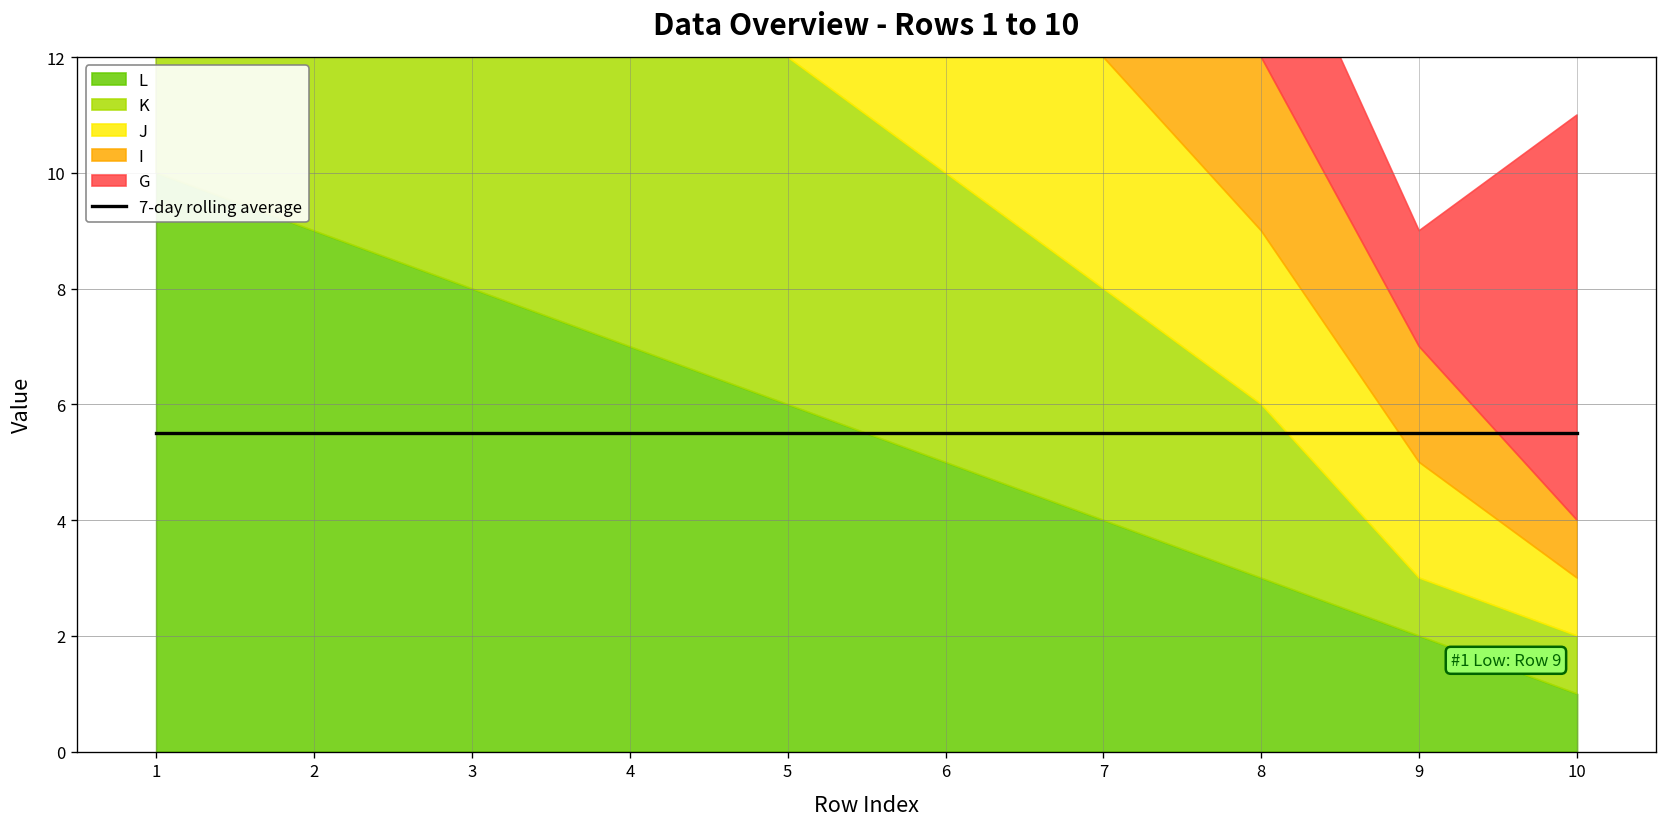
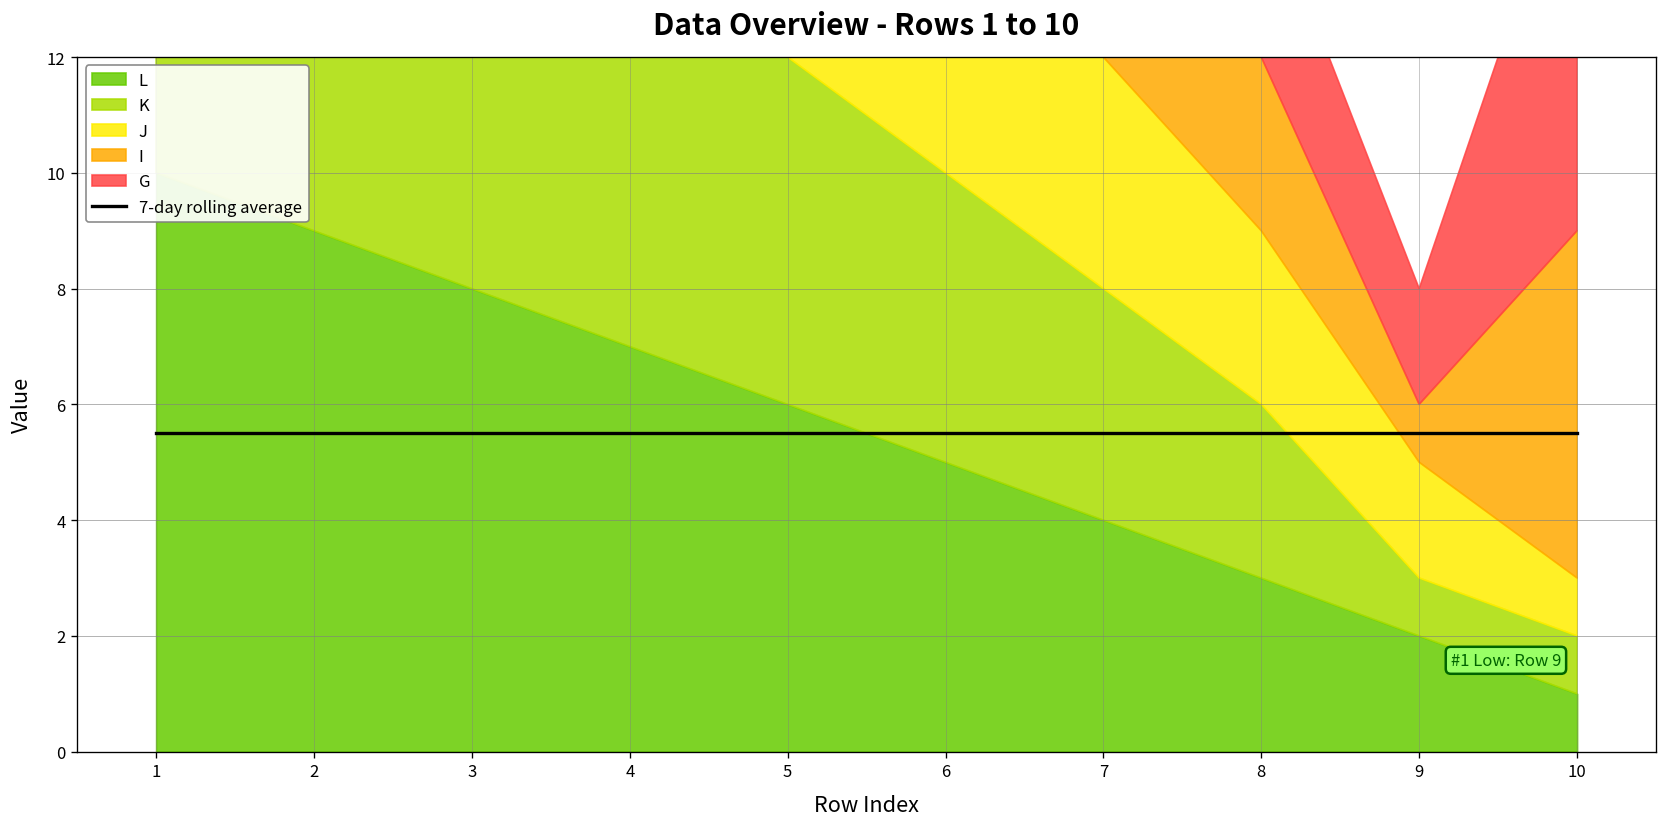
I, 9: 2 -> 1
I, 10: 1 -> 6
